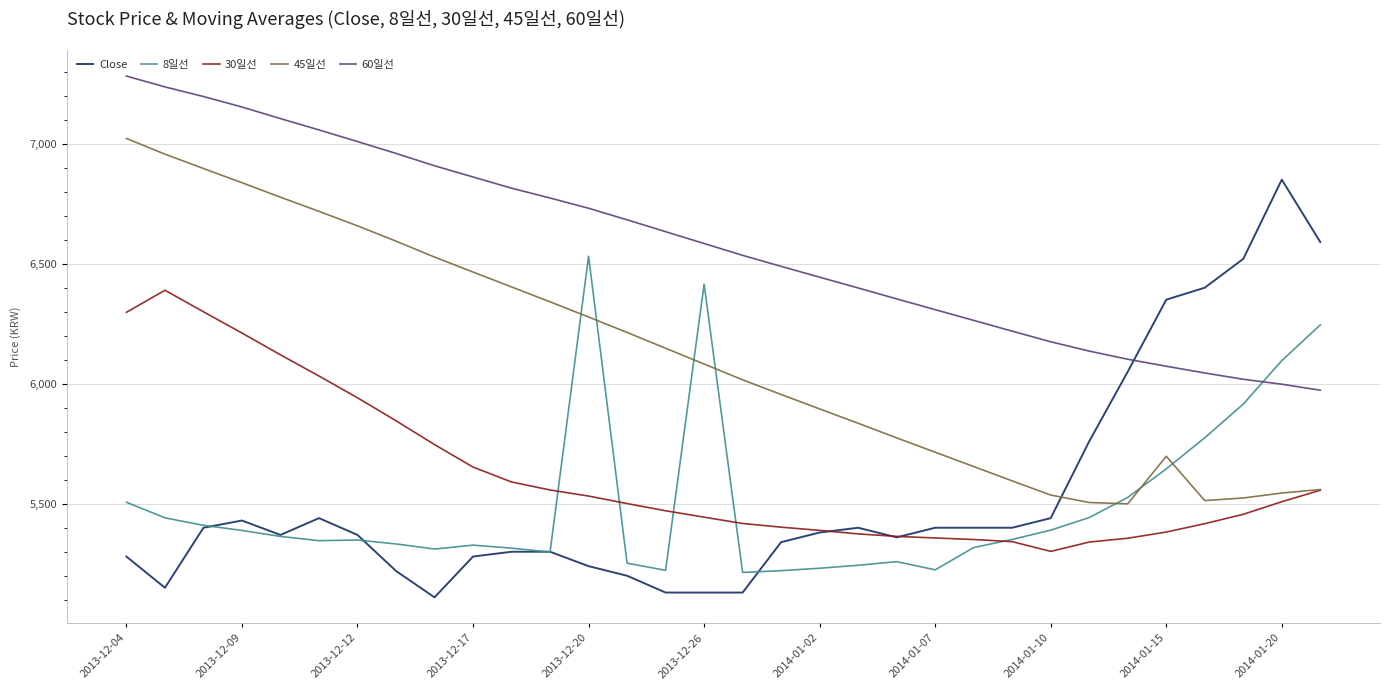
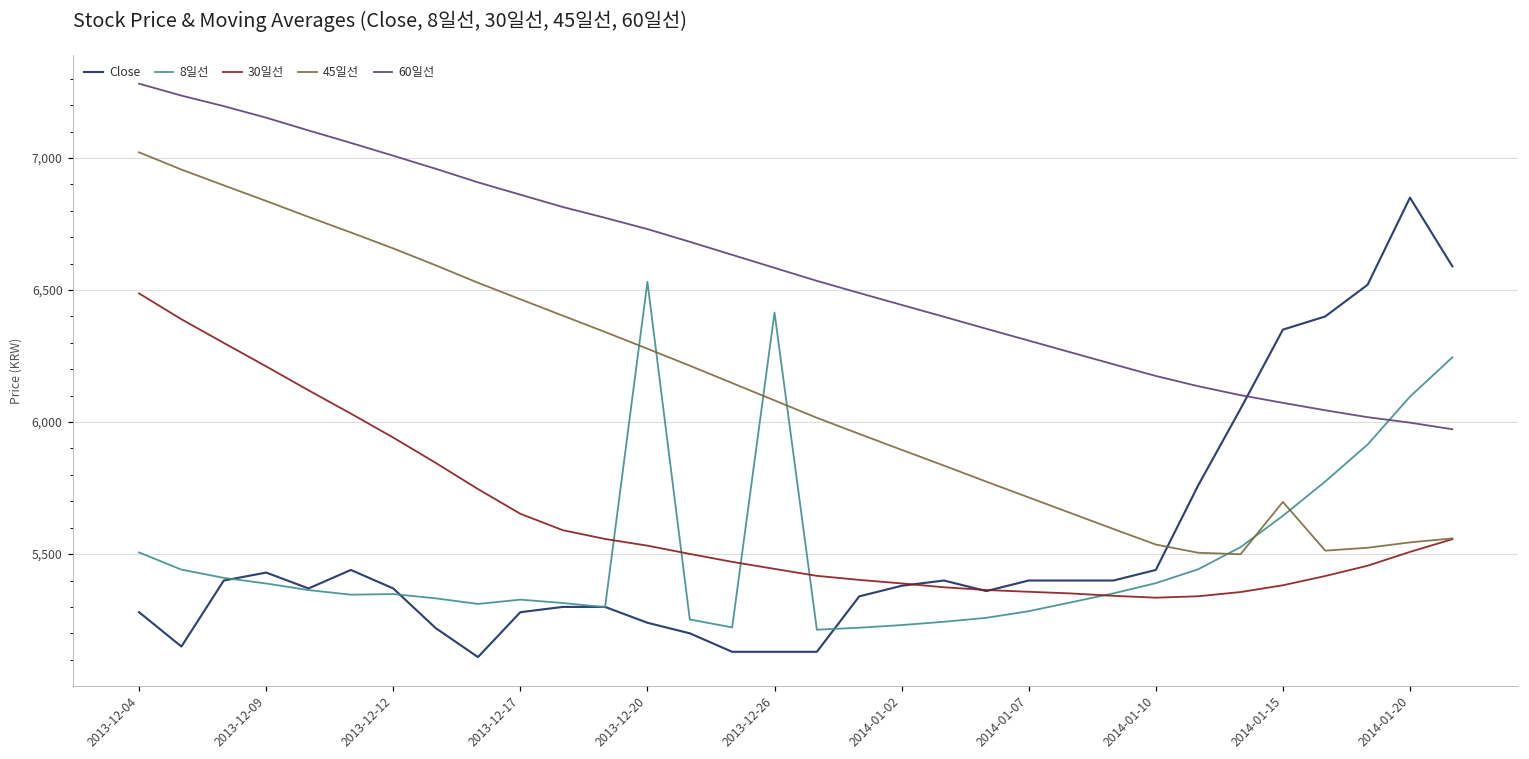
30일선, 2013-12-04: 6,300 -> 6,490
8일선, 2014-01-07: 5,220 -> 5,280
30일선, 2014-01-10: 5,300 -> 5,340
